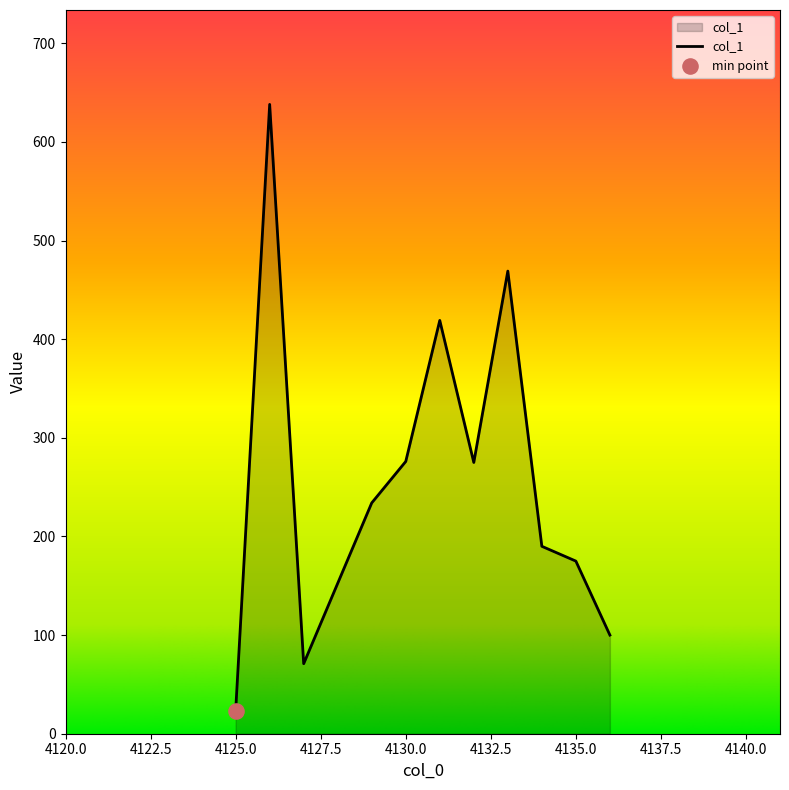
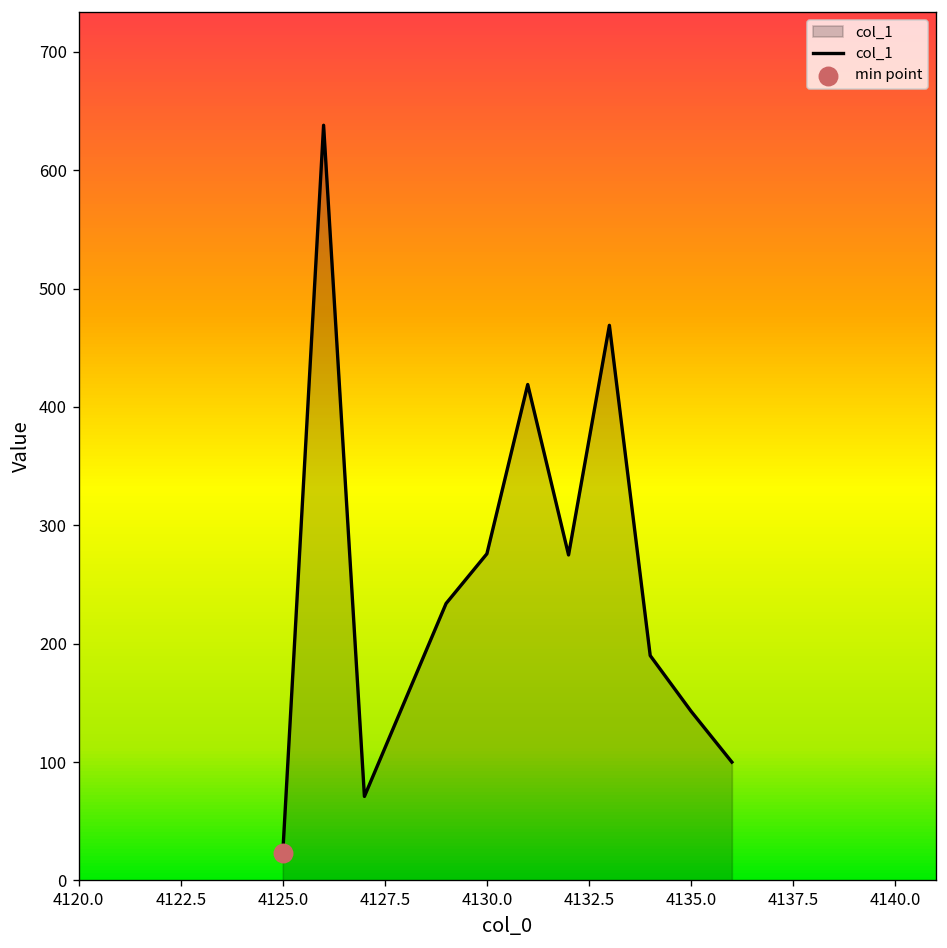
col_1, 4135.0: 180 -> 140
